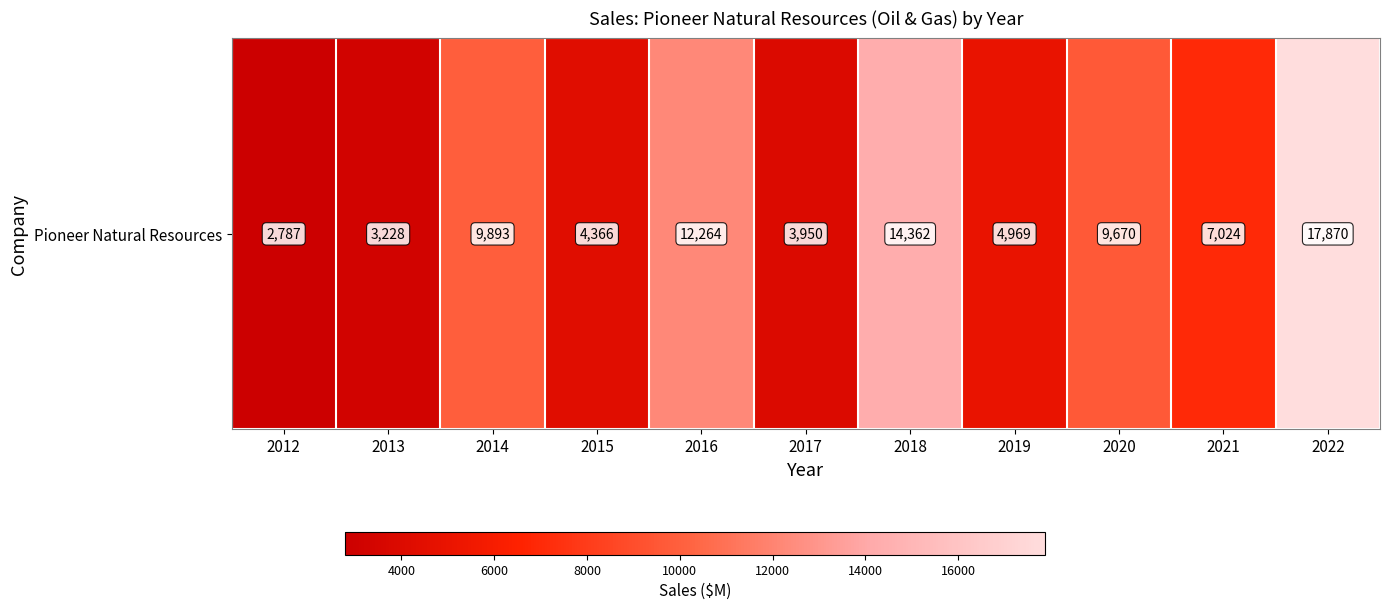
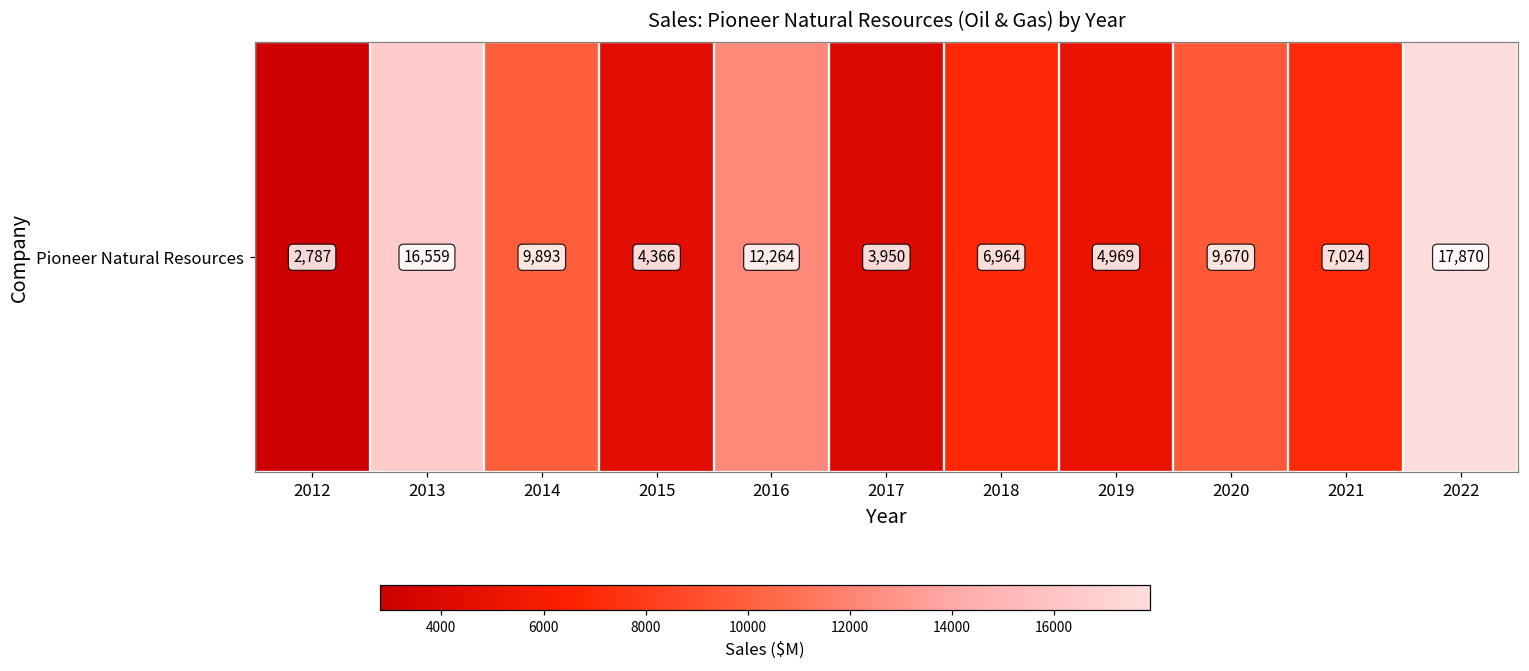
Pioneer Natural Resources, 2013: 3,228 -> 16,559
Pioneer Natural Resources, 2018: 14,362 -> 6,964
